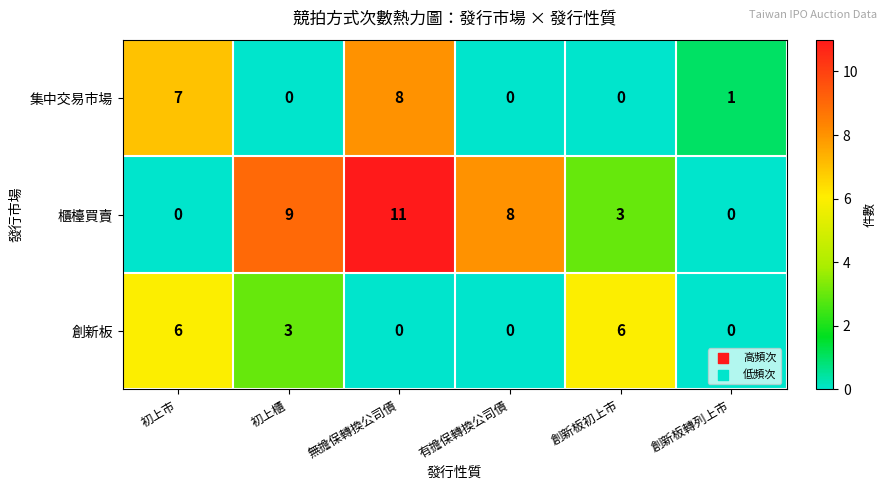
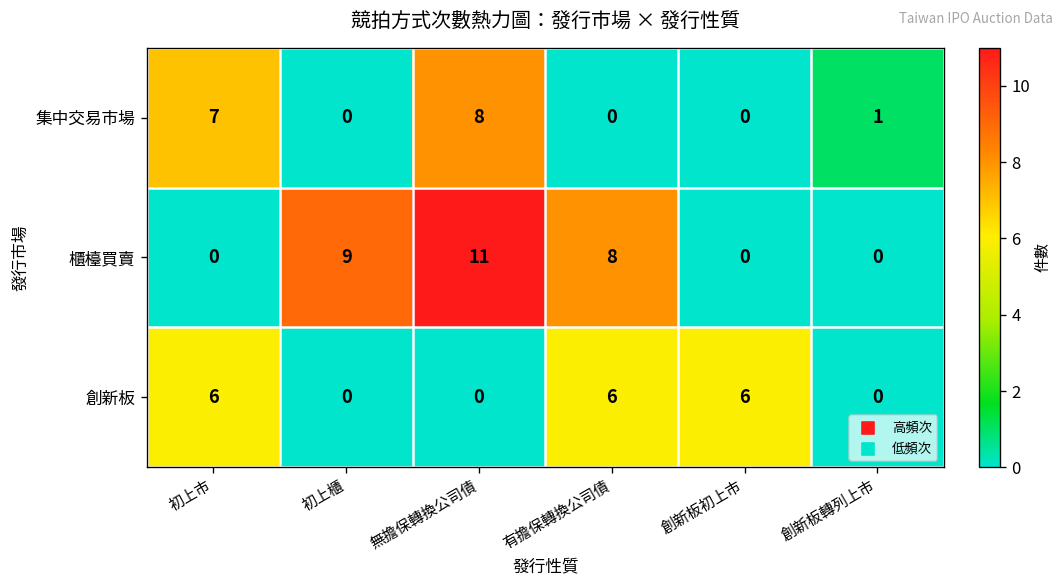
櫃檯買賣, 創新板初上市: 3 -> 0
創新板, 初上櫃: 3 -> 0
創新板, 有擔保轉換公司債: 0 -> 6
